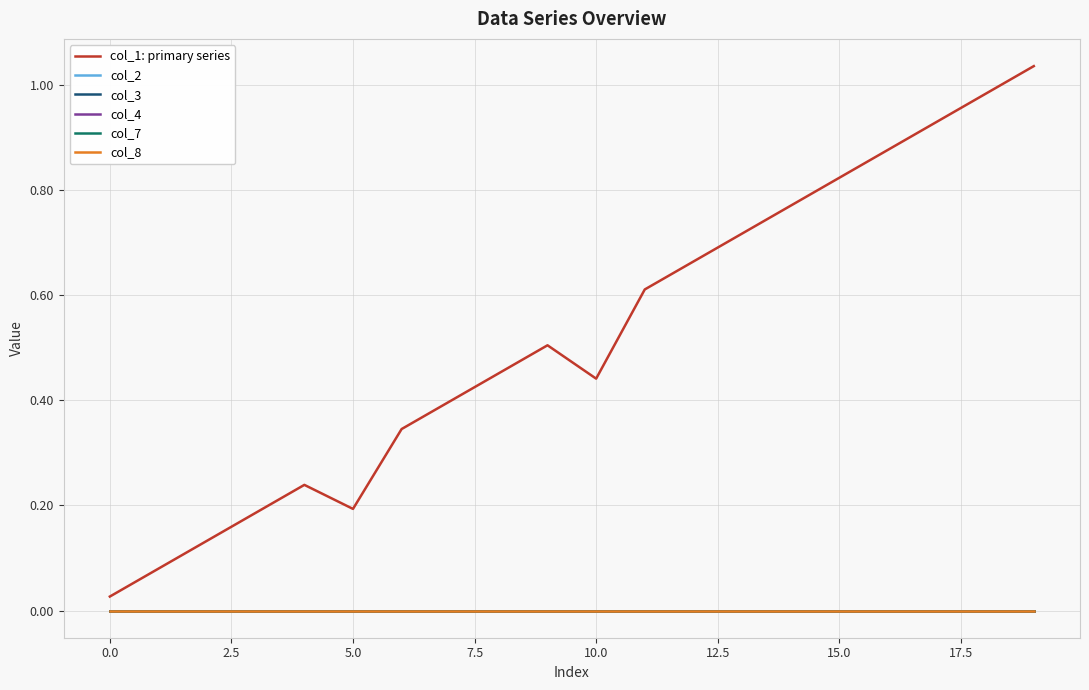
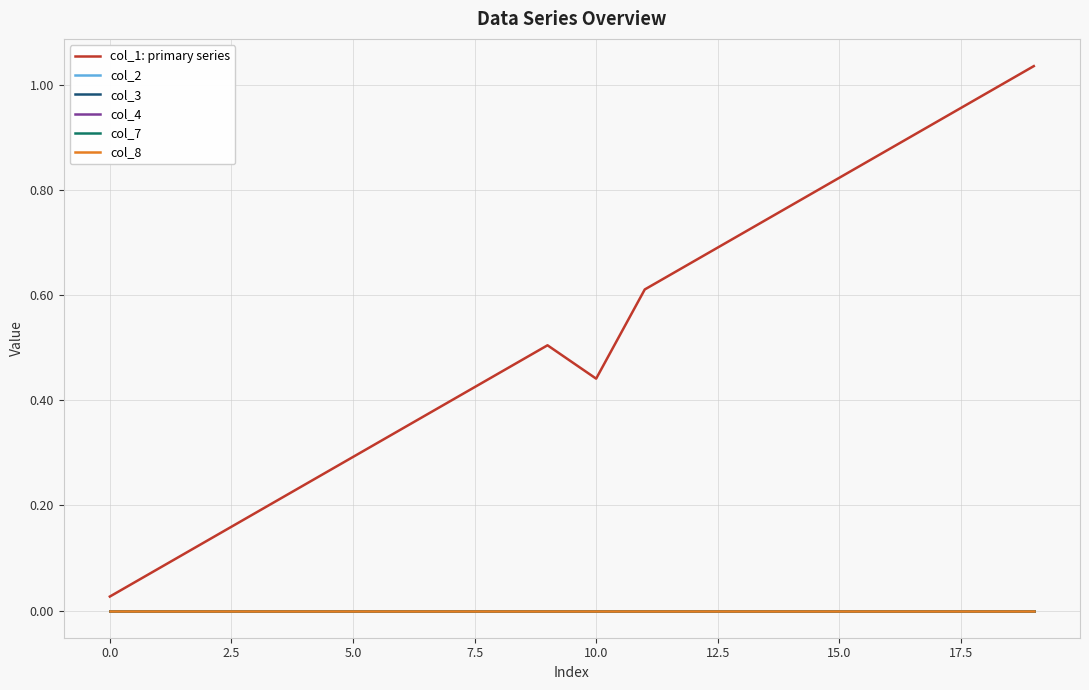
col_1: primary series, 5.0: 0.19 -> 0.29
